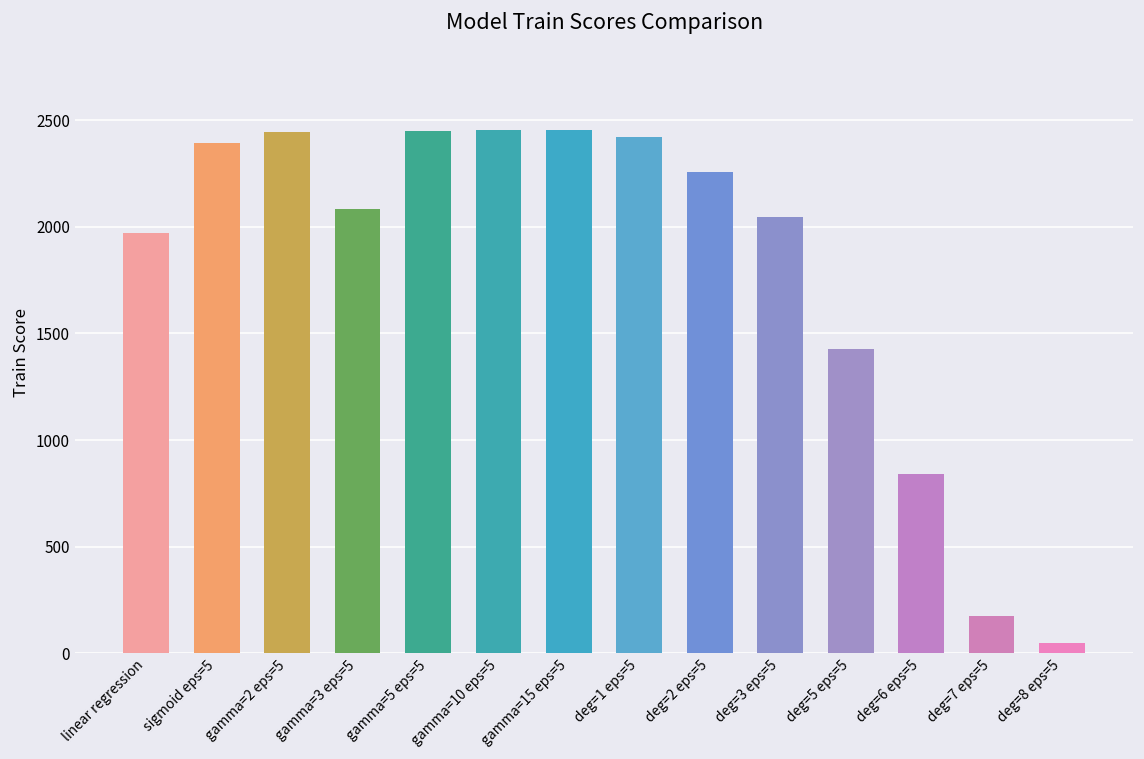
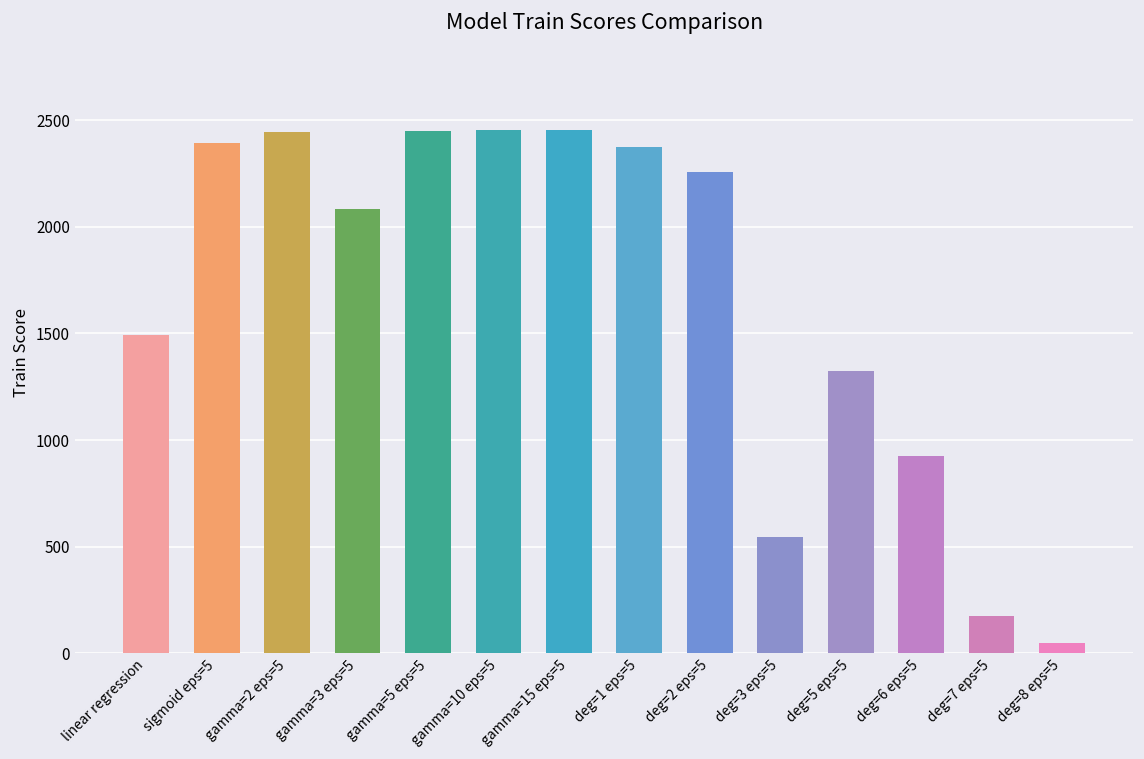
linear regression: 1970 -> 1490
deg=1 eps=5: 2420 -> 2380
deg=3 eps=5: 2050 -> 540
deg=5 eps=5: 1430 -> 1320
deg=6 eps=5: 840 -> 930
